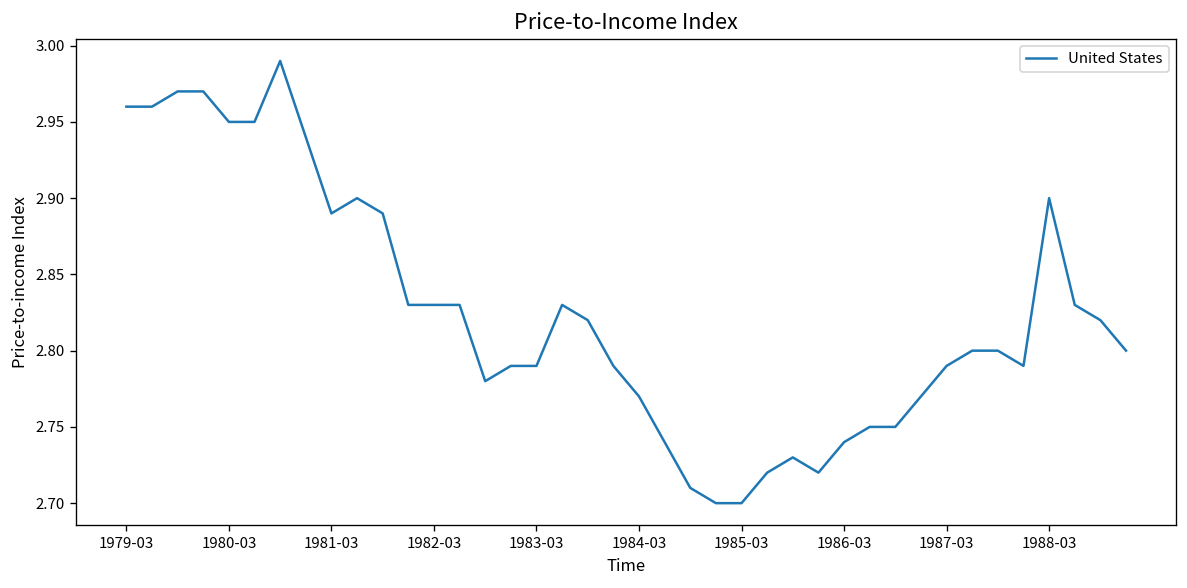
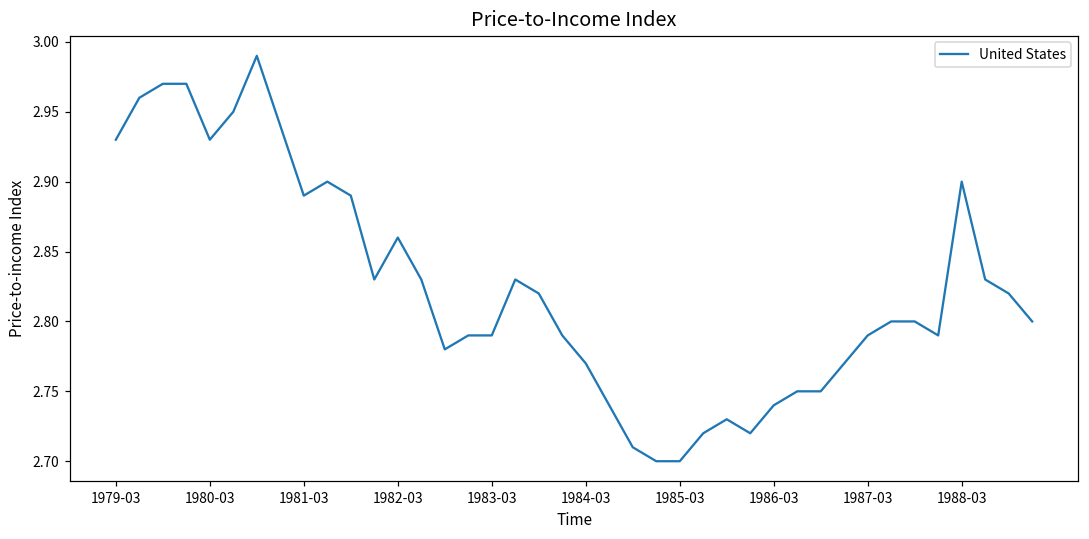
1979-03: 2.96 -> 2.93
1980-03: 2.95 -> 2.93
1982-03: 2.83 -> 2.86
